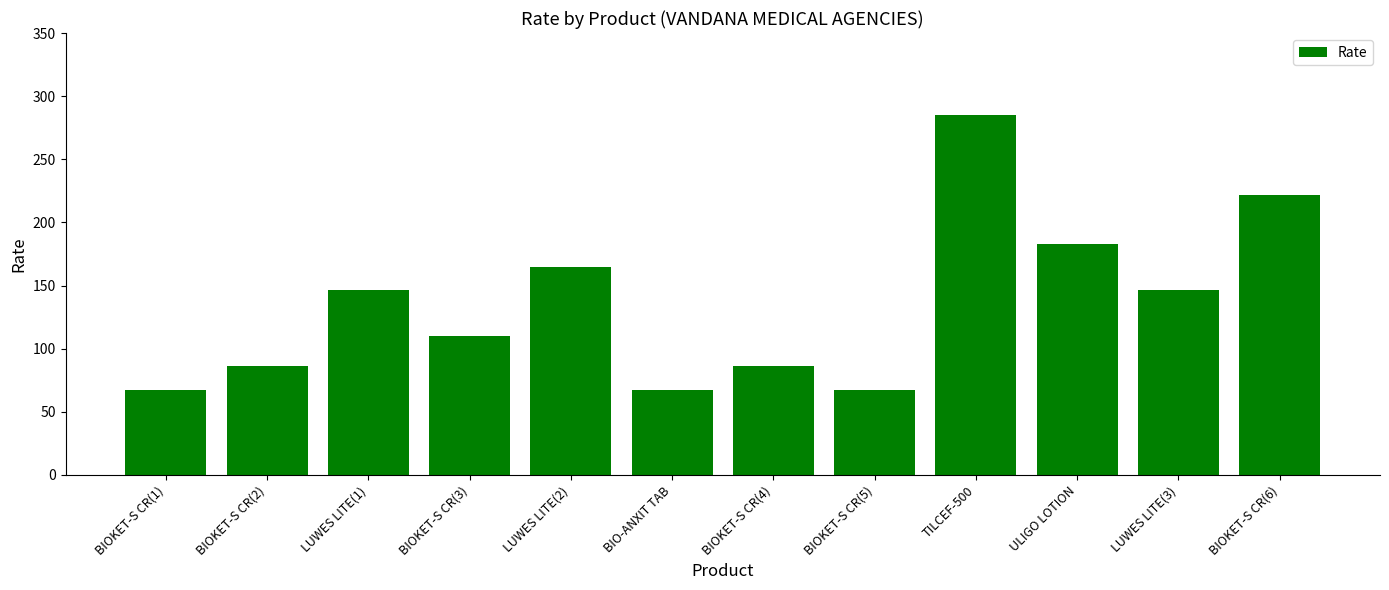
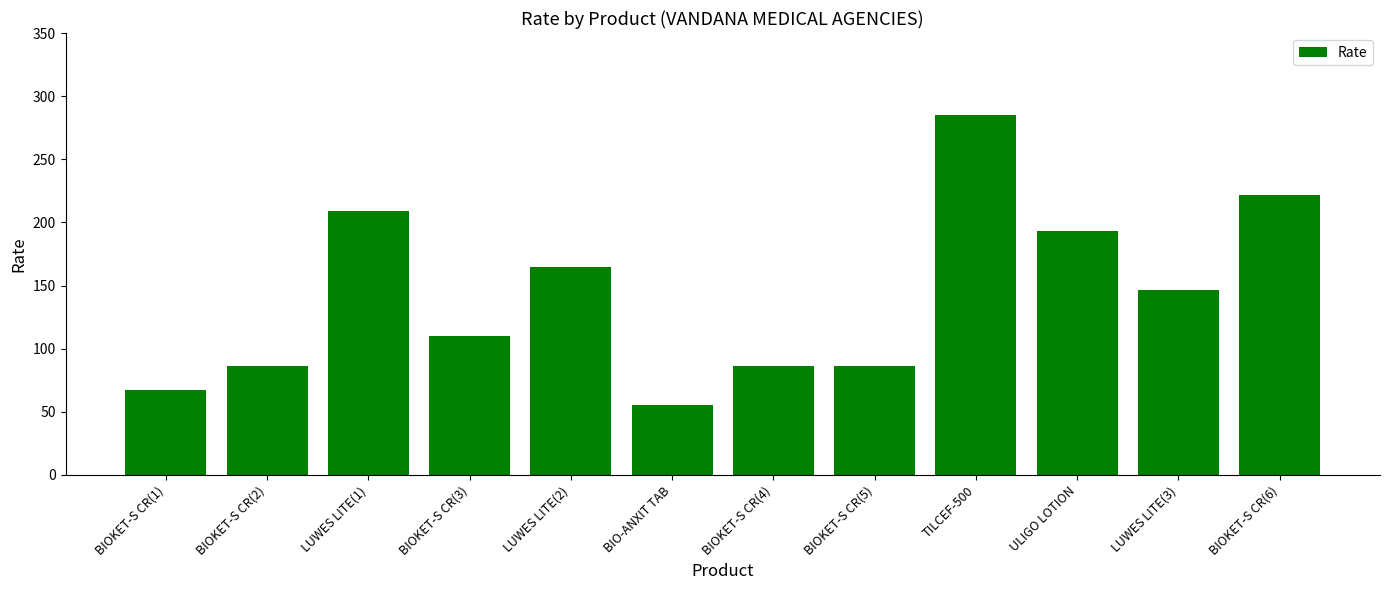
LUWES LITE(1): 146 -> 209
BIO-ANXIT TAB: 67 -> 56
BIOKET-S CR(5): 67 -> 86
ULIGO LOTION: 183 -> 193
